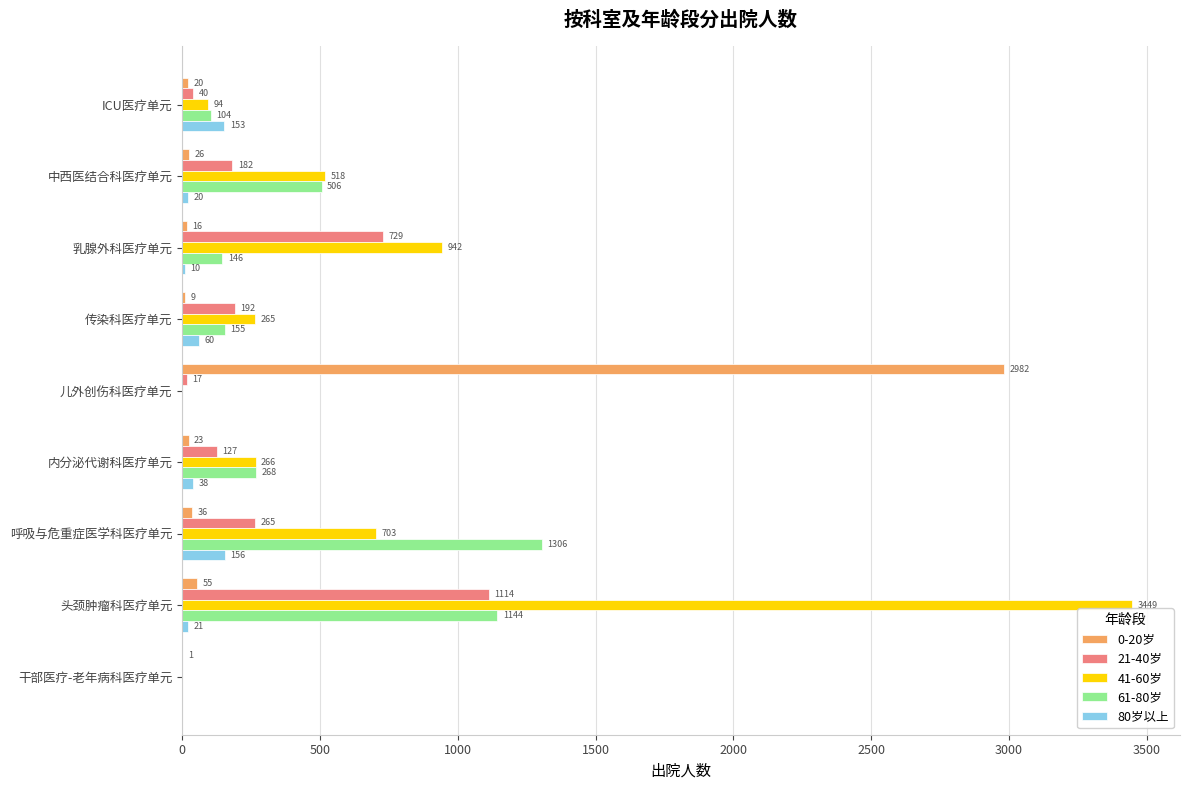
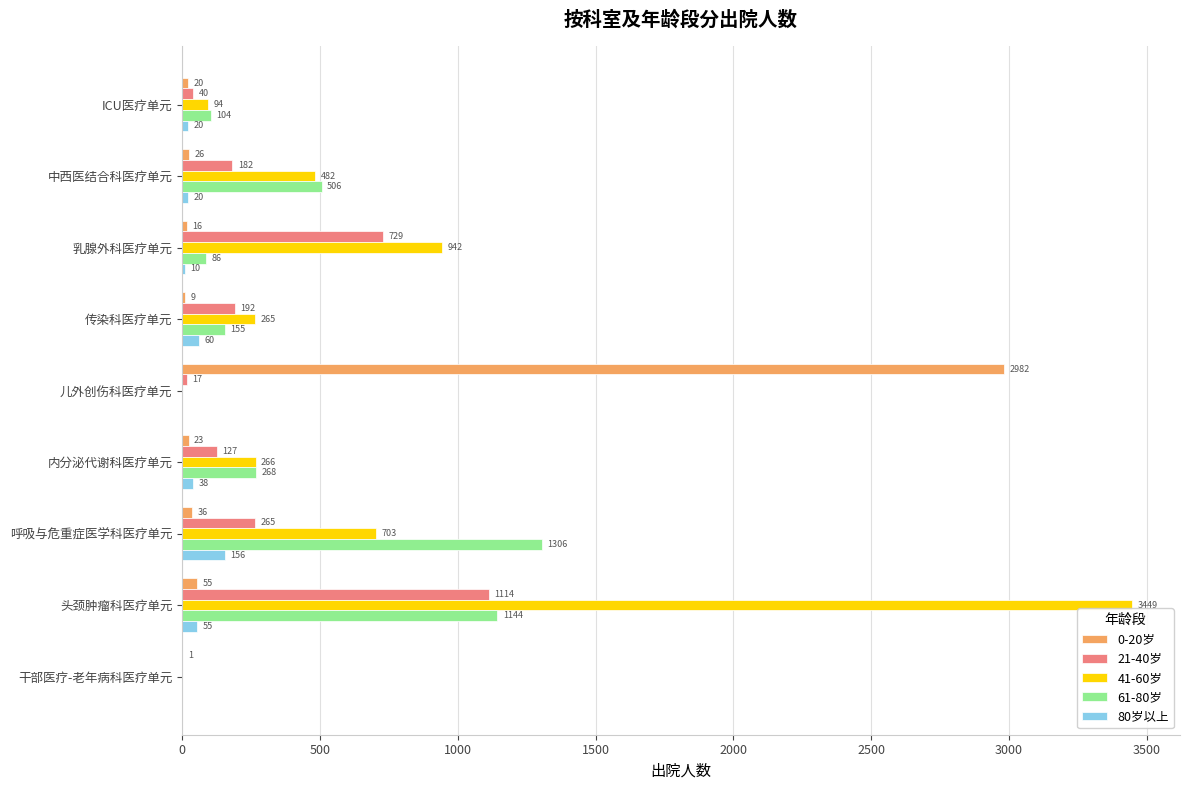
80岁以上, ICU医疗单元: 153 -> 20
41-60岁, 中西医结合科医疗单元: 518 -> 482
61-80岁, 乳腺外科医疗单元: 146 -> 86
80岁以上, 头颈肿瘤科医疗单元: 21 -> 55
